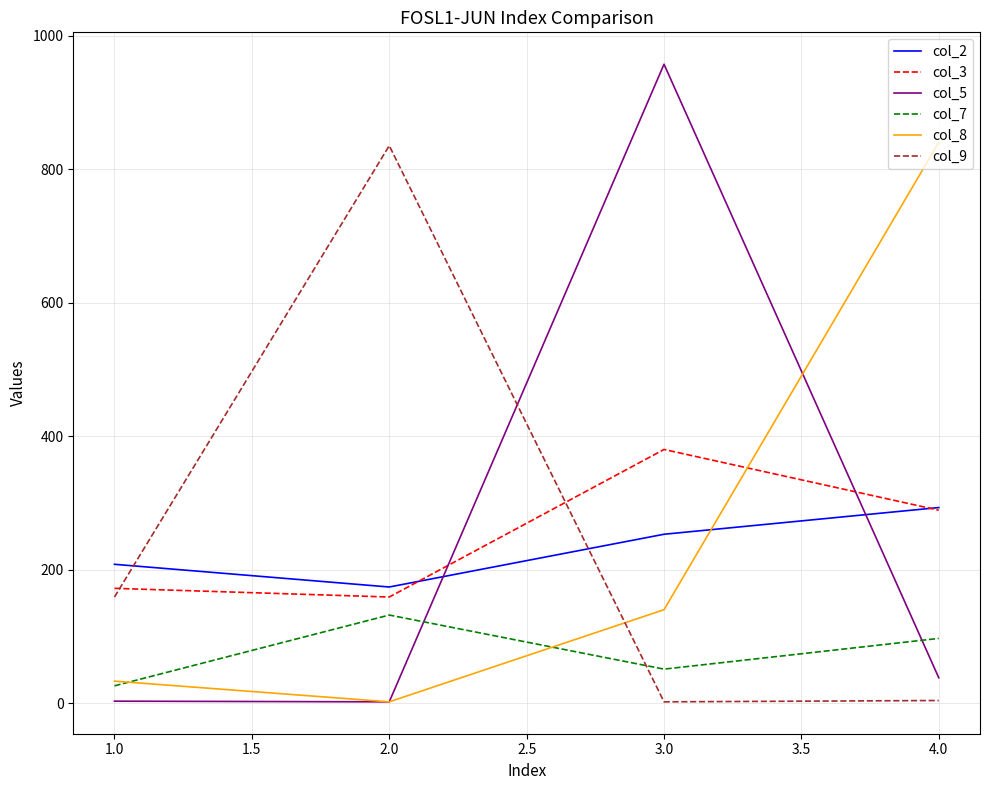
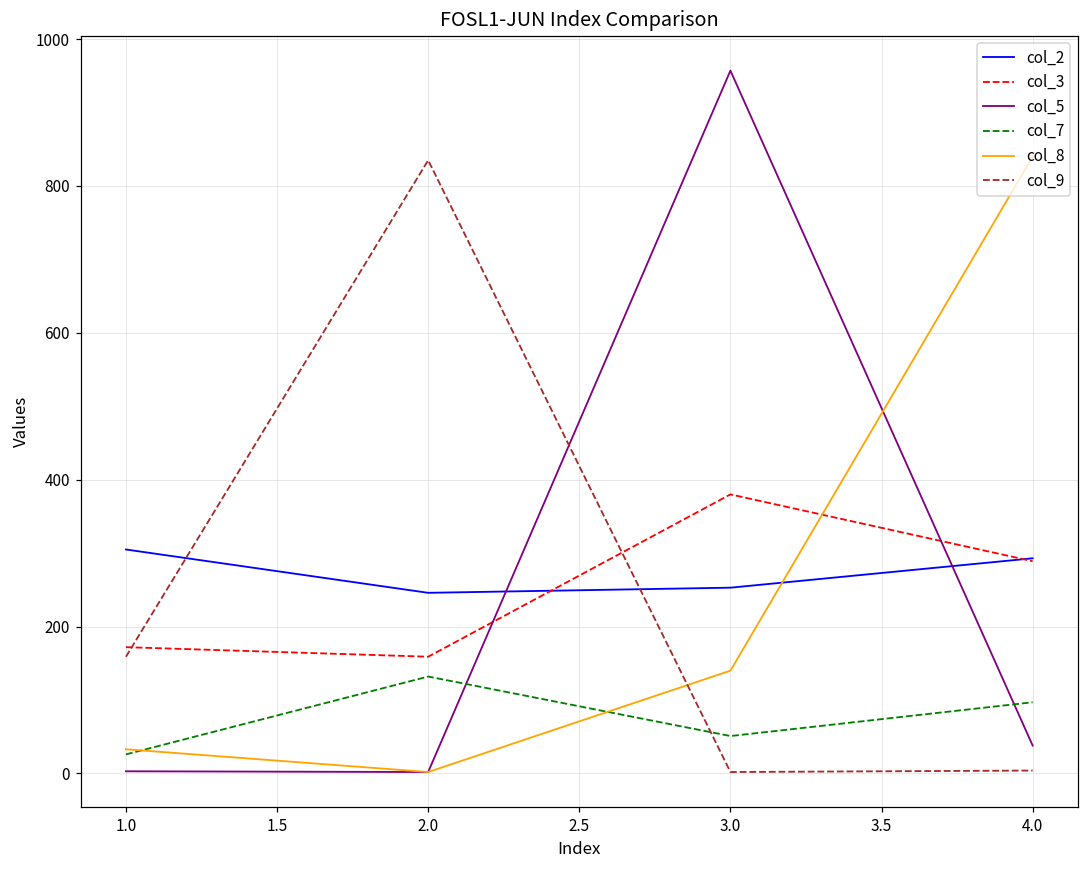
col_2, 1.0: 210 -> 310
col_2, 2.0: 170 -> 250
